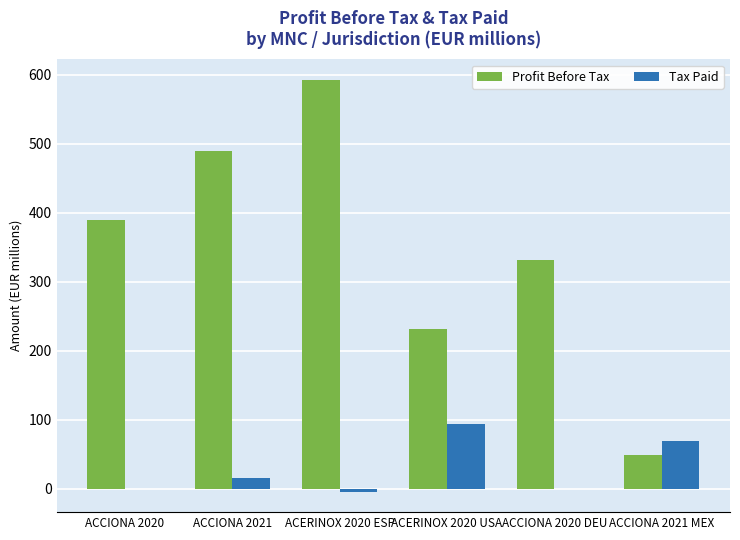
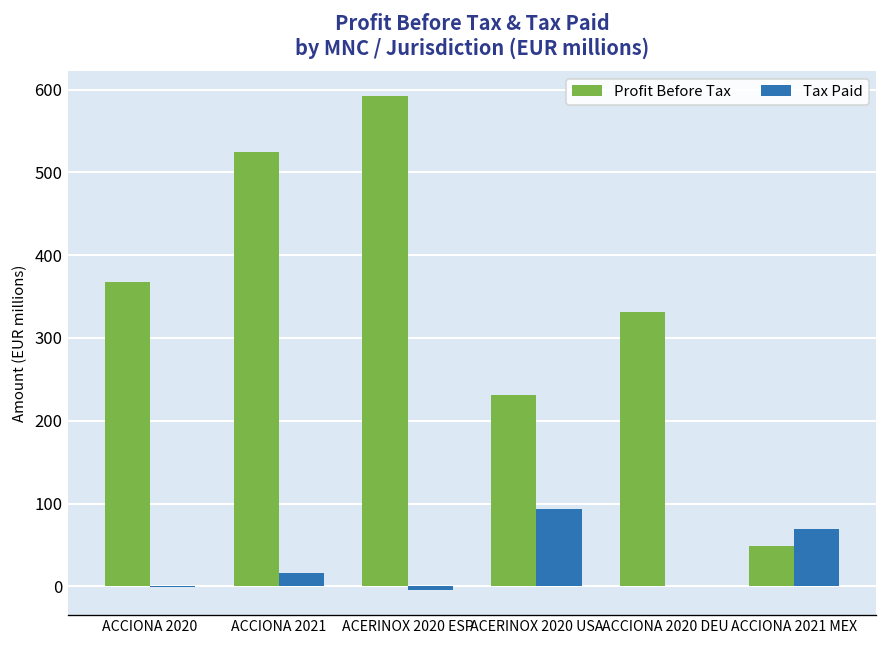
Profit Before Tax, ACCIONA 2020: 390 -> 370
Profit Before Tax, ACCIONA 2021: 490 -> 530
